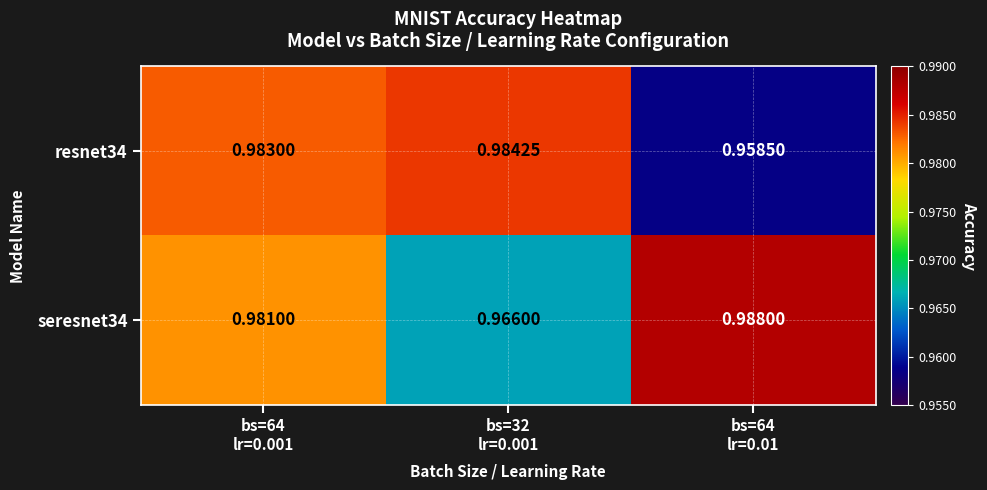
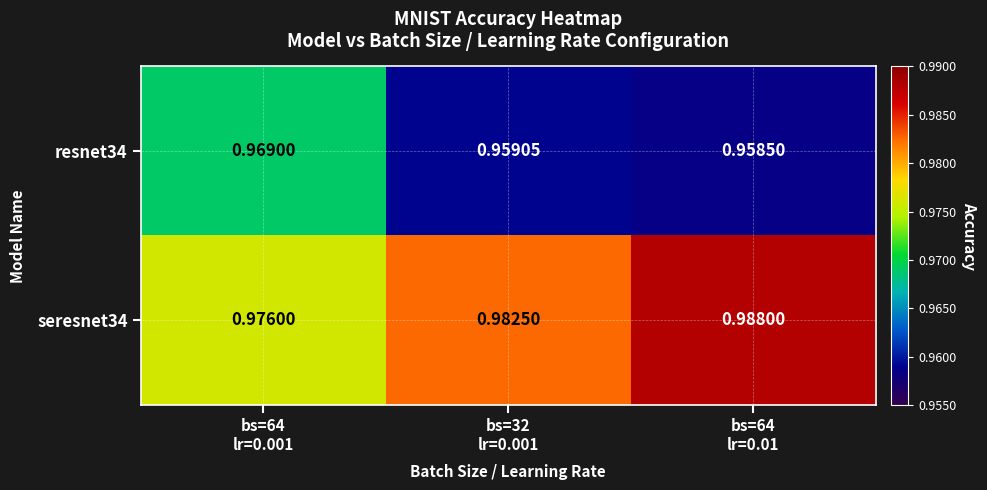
resnet34, bs=64 lr=0.001: 0.98300 -> 0.96900
resnet34, bs=32 lr=0.001: 0.98425 -> 0.95905
seresnet34, bs=64 lr=0.001: 0.98100 -> 0.97600
seresnet34, bs=32 lr=0.001: 0.96600 -> 0.98250
